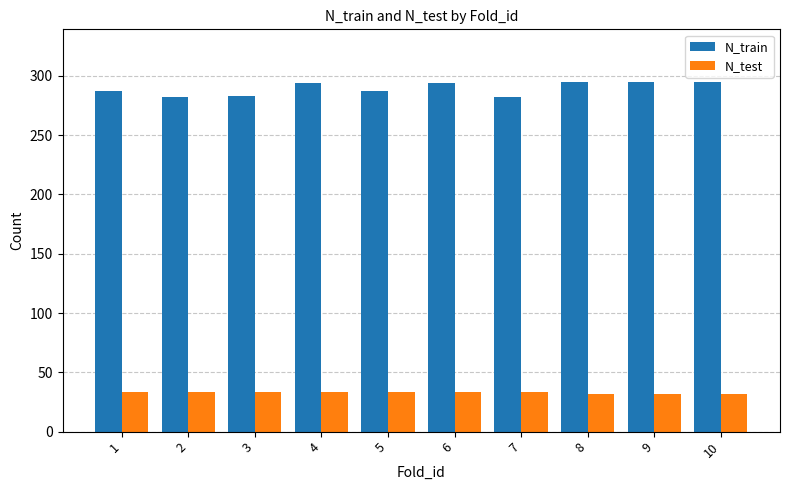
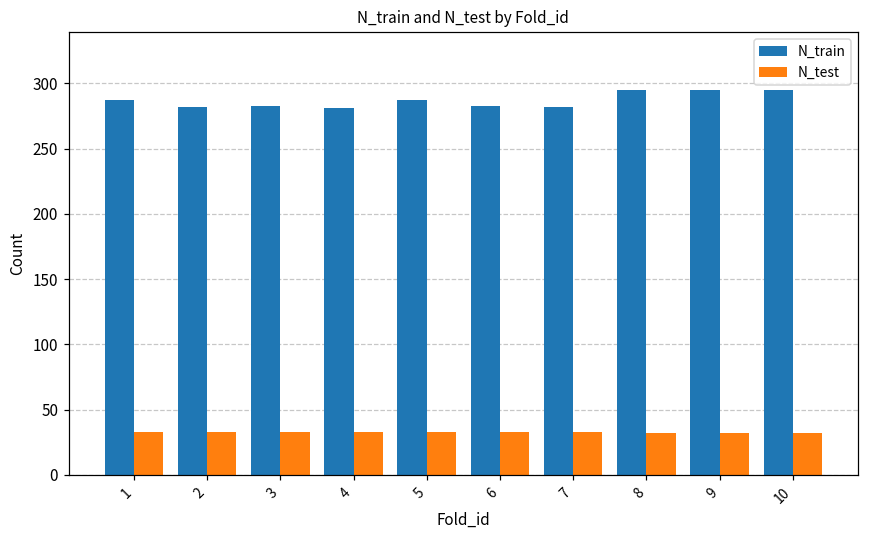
N_train, 4: 294 -> 281
N_train, 6: 294 -> 283
